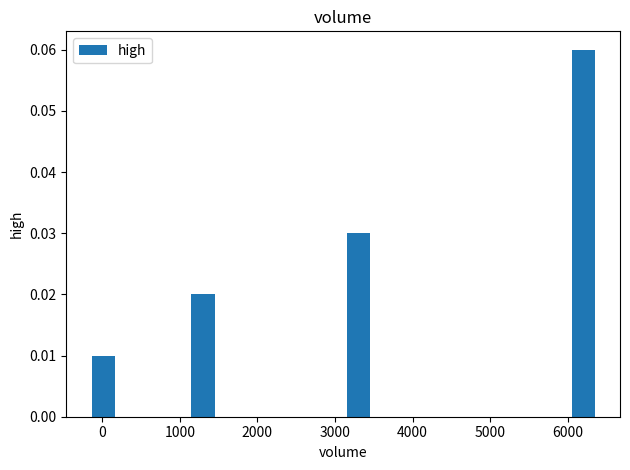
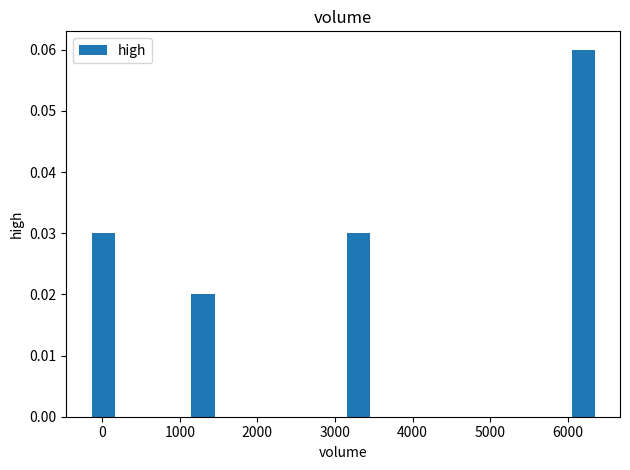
0: 0.01 -> 0.03
